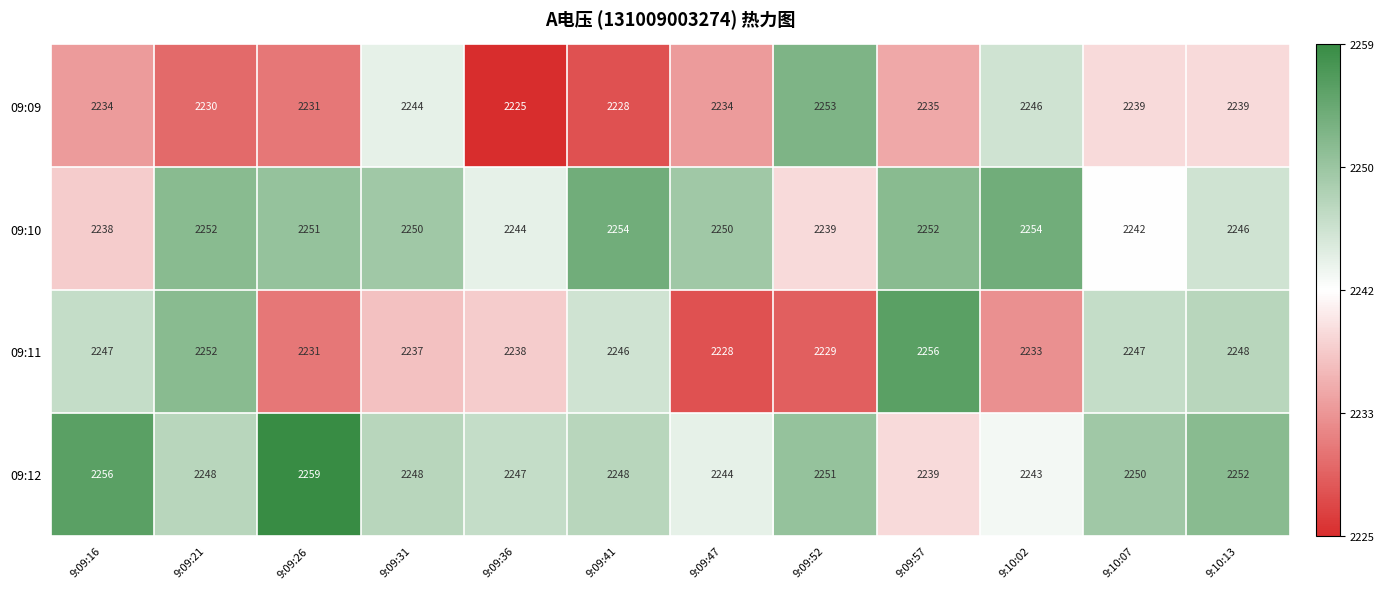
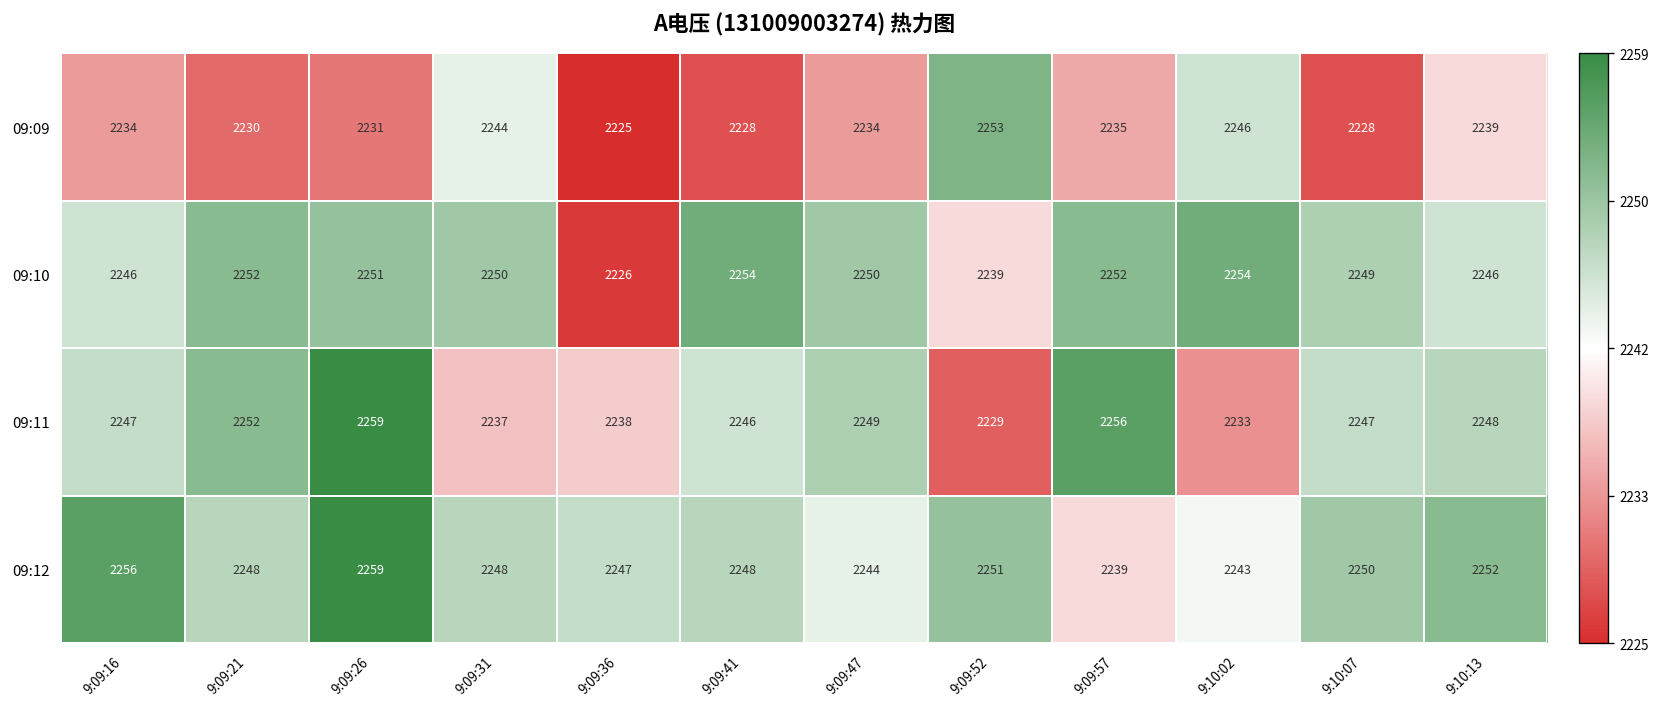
09:09, 9:10:07: 2239 -> 2228
09:10, 9:09:16: 2238 -> 2246
09:10, 9:09:36: 2244 -> 2226
09:10, 9:10:07: 2242 -> 2249
09:11, 9:09:26: 2231 -> 2259
09:11, 9:09:47: 2228 -> 2249
